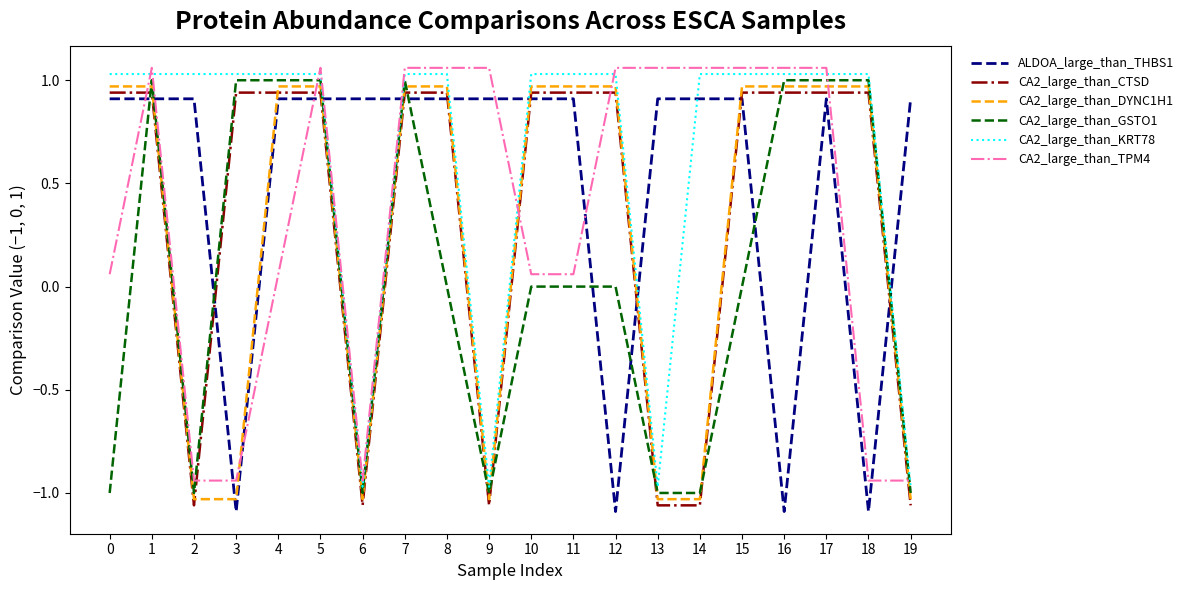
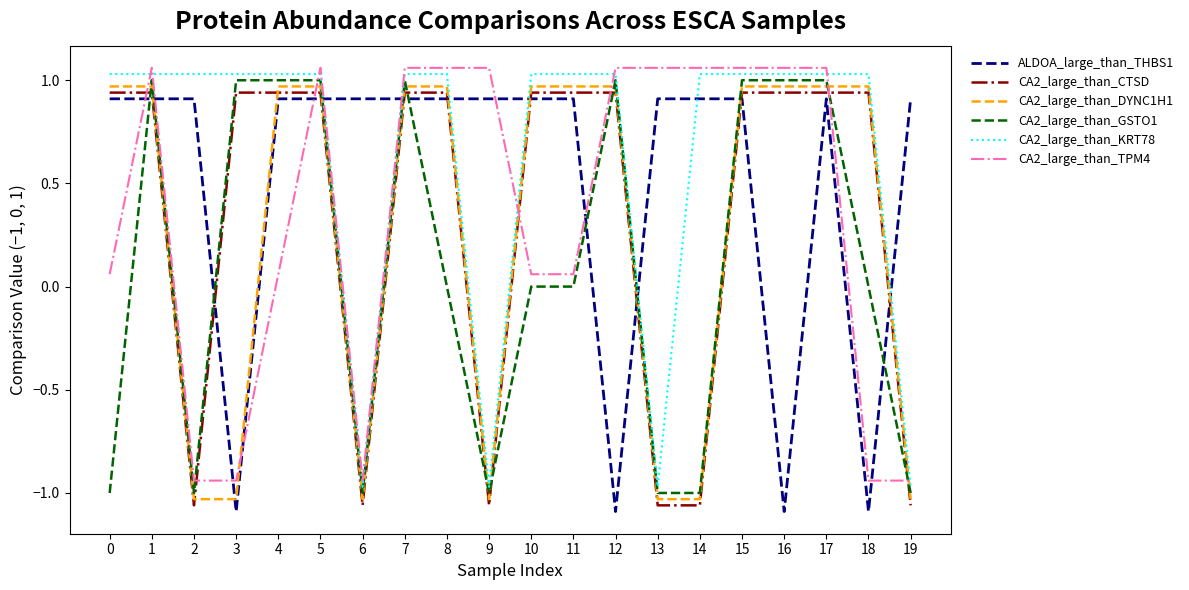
CA2_large_than_GSTO1, 12: 0 -> 1
CA2_large_than_GSTO1, 15: 0 -> 1
CA2_large_than_GSTO1, 18: 1 -> 0
